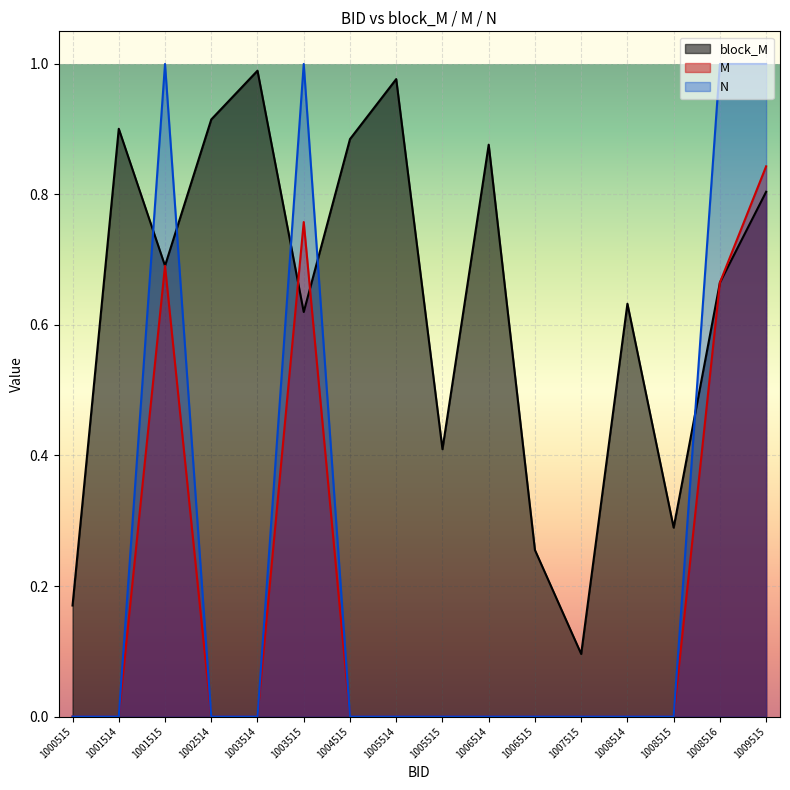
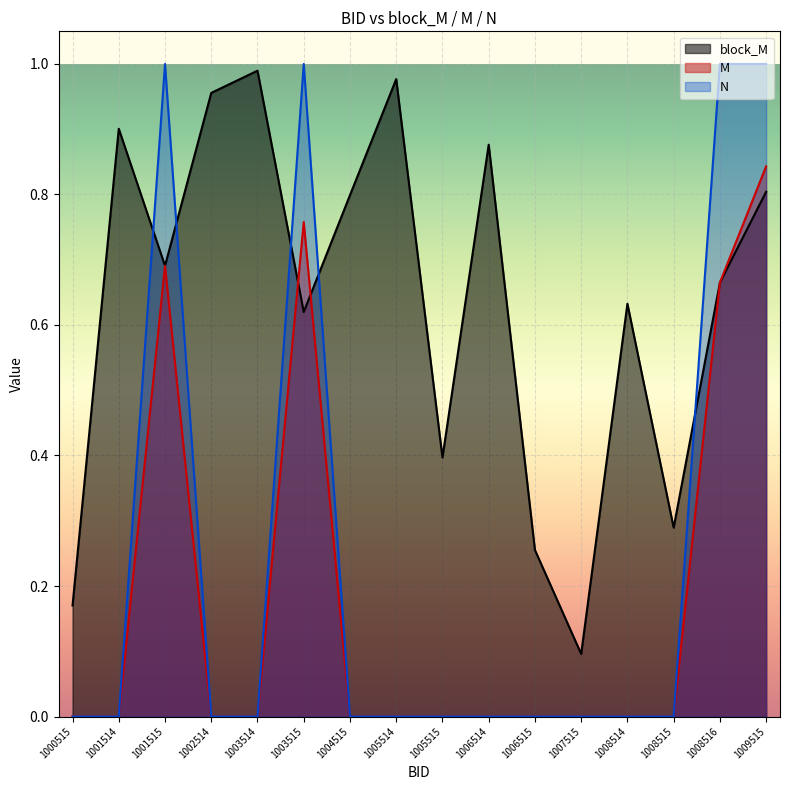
block_M, 1002514: 0.91 -> 0.96
block_M, 1004515: 0.88 -> 0.80
block_M, 1005515: 0.41 -> 0.40
